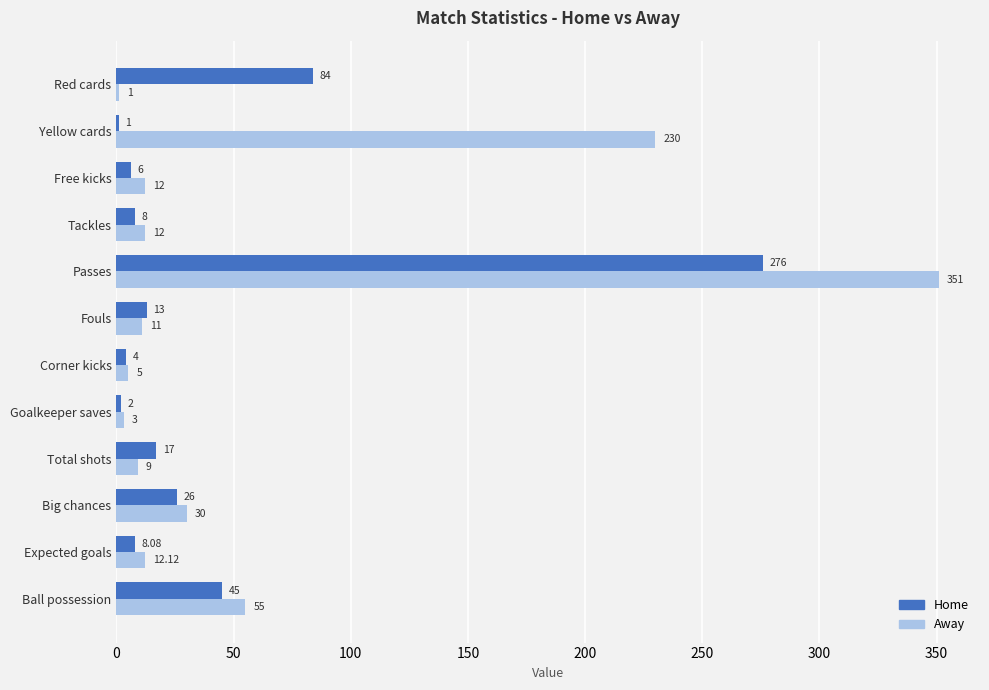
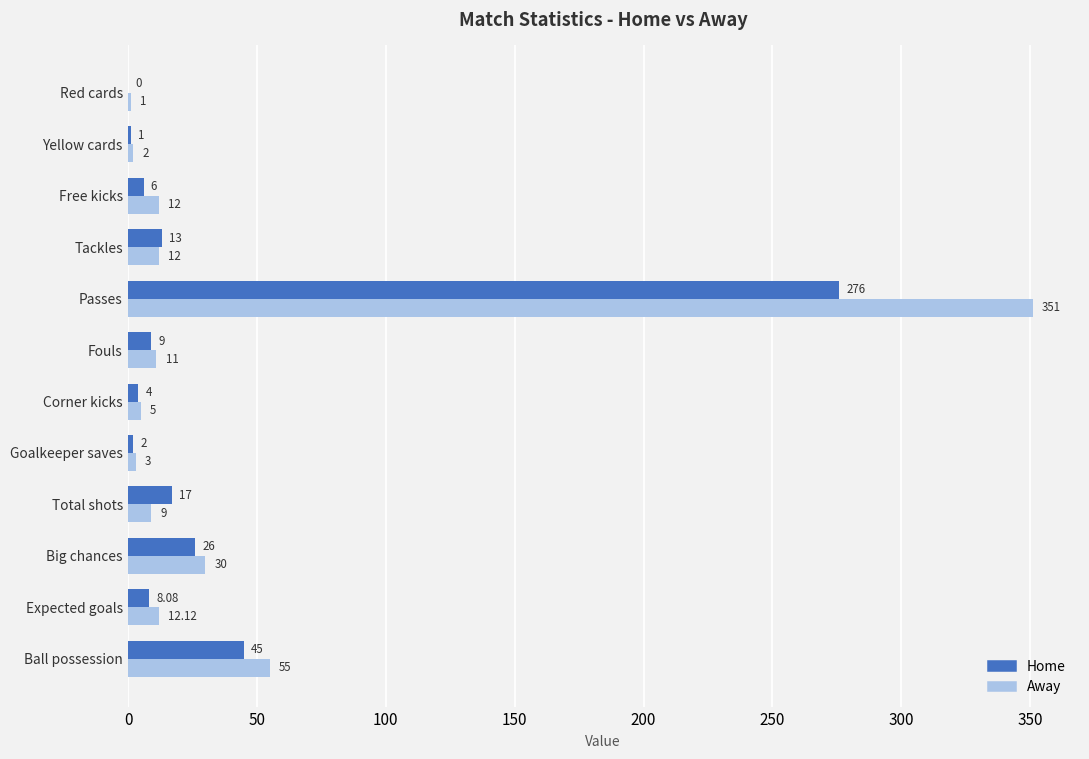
Home, Red cards: 84 -> 0
Away, Yellow cards: 230 -> 2
Home, Tackles: 8 -> 13
Home, Fouls: 13 -> 9
